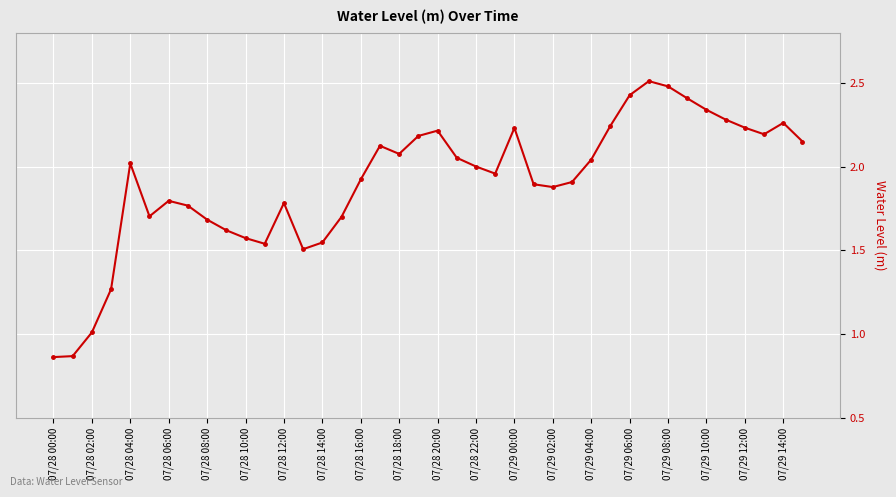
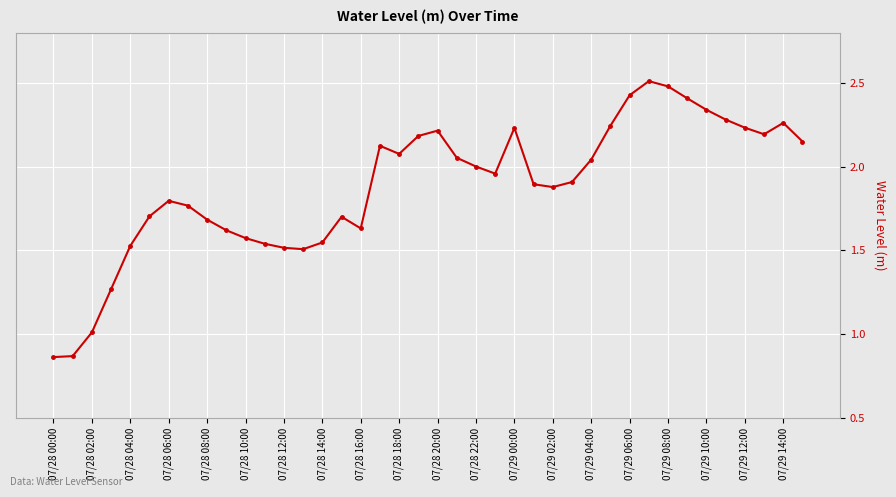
07/28 04:00: 2.02 -> 1.53
07/28 12:00: 1.78 -> 1.52
07/28 16:00: 1.92 -> 1.63
